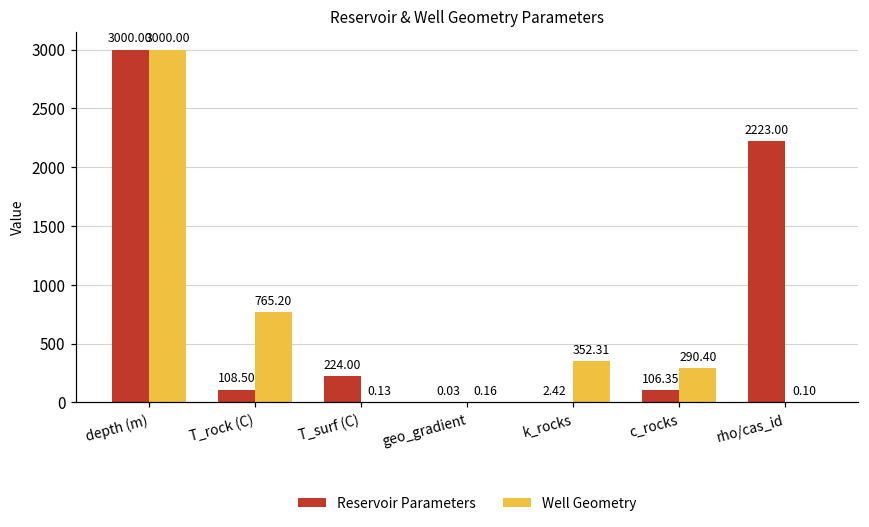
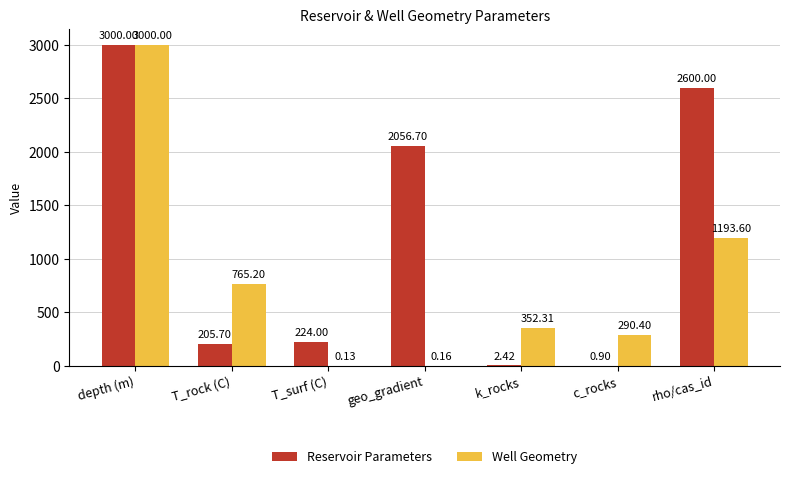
Reservoir Parameters, T_rock (C): 108.50 -> 205.70
Reservoir Parameters, geo_gradient: 0.03 -> 2056.70
Reservoir Parameters, c_rocks: 106.35 -> 0.90
Reservoir Parameters, rho/cas_id: 2223.00 -> 2600.00
Well Geometry, rho/cas_id: 0.10 -> 1193.60
